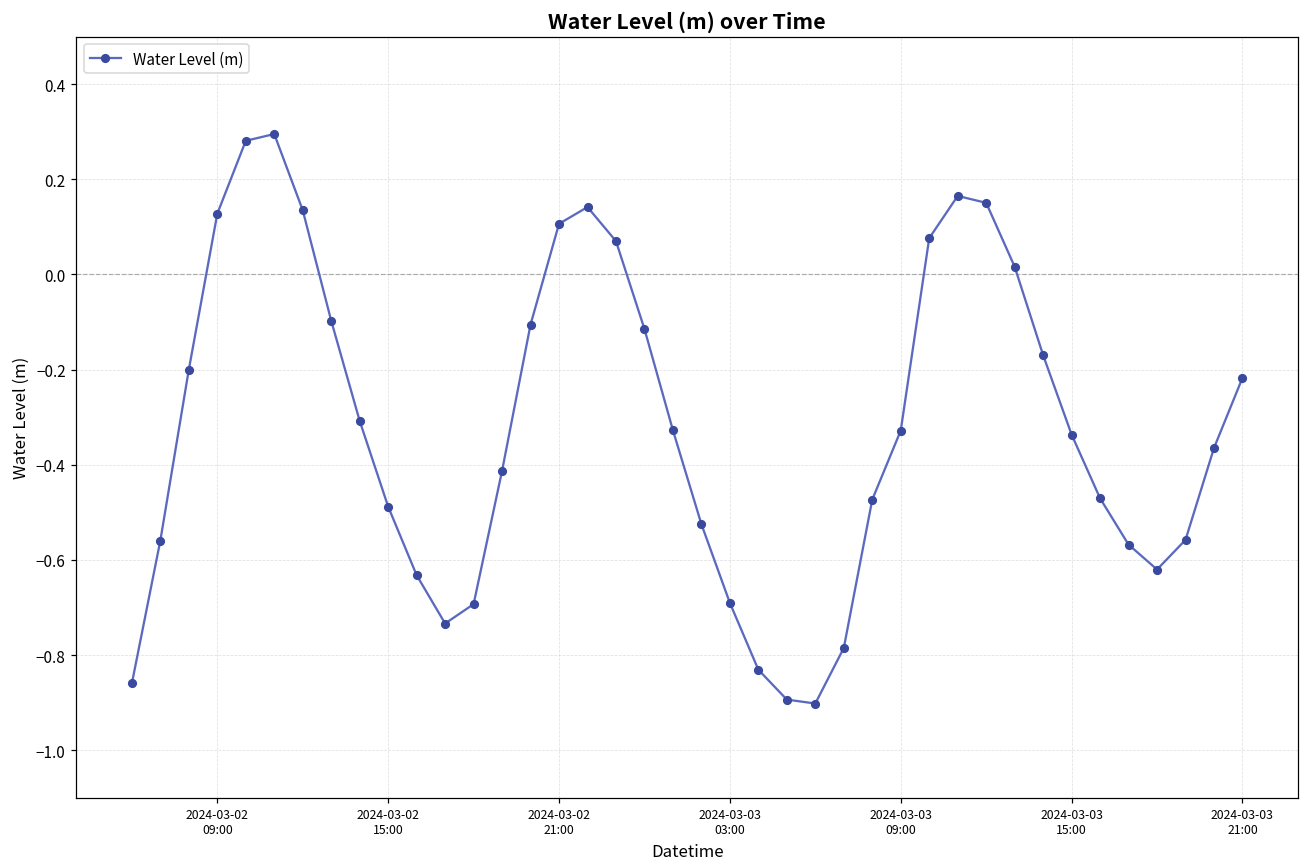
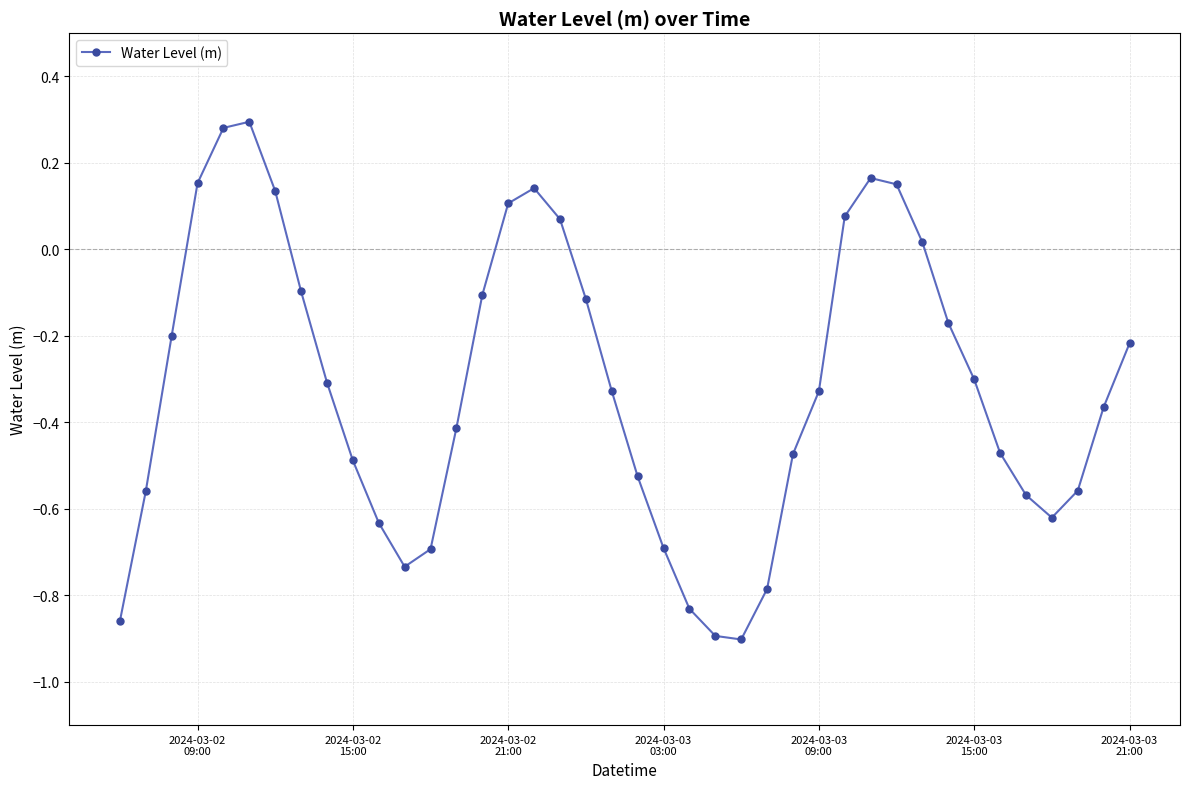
2024-03-02 09:00: 0.13 -> 0.15
2024-03-03 15:00: -0.34 -> -0.30
